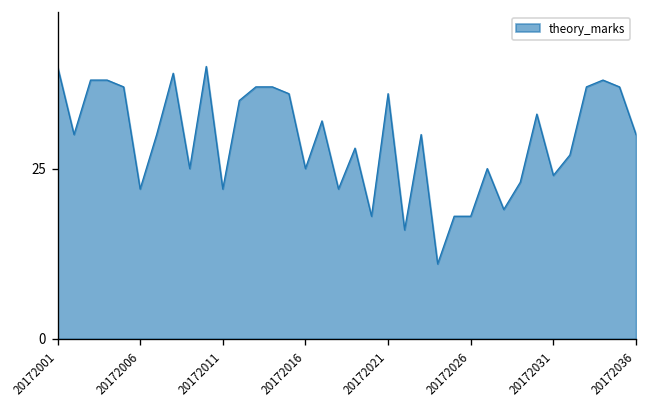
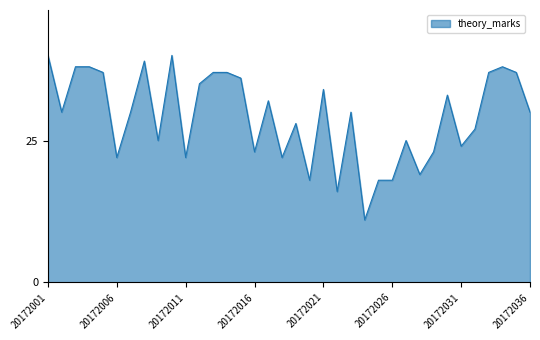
20172016: 25 -> 23
20172021: 36 -> 34
